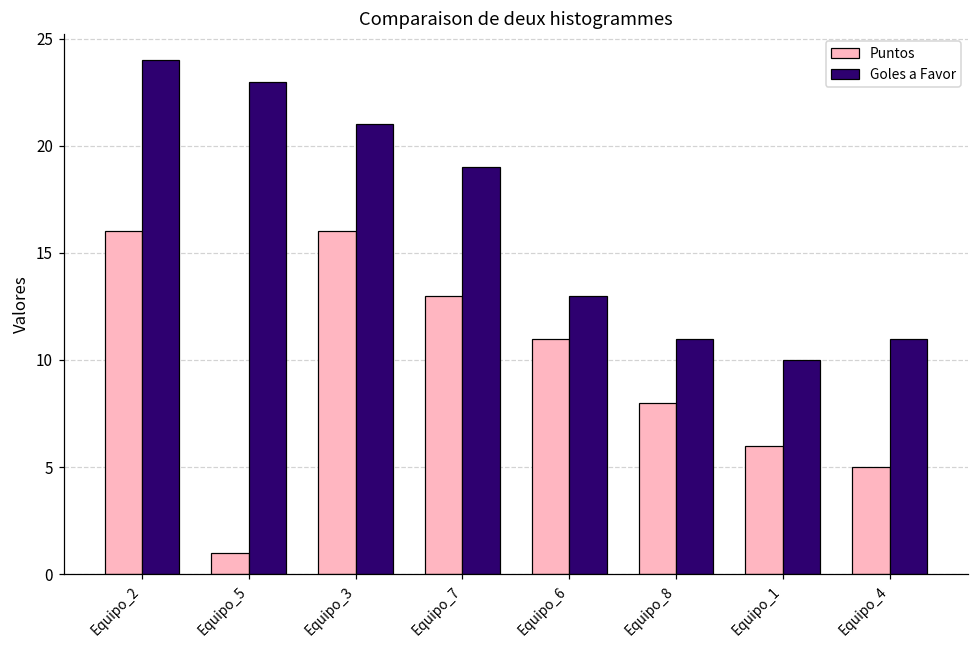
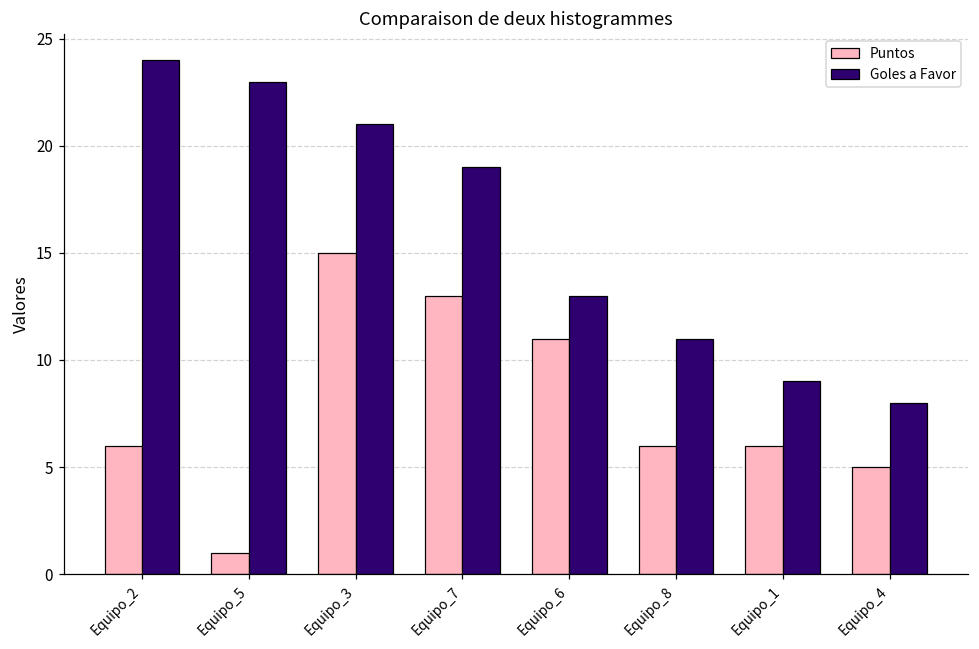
Puntos, Equipo_2: 16 -> 6
Puntos, Equipo_3: 16 -> 15
Puntos, Equipo_8: 8 -> 6
Goles a Favor, Equipo_1: 10 -> 9
Goles a Favor, Equipo_4: 11 -> 8
